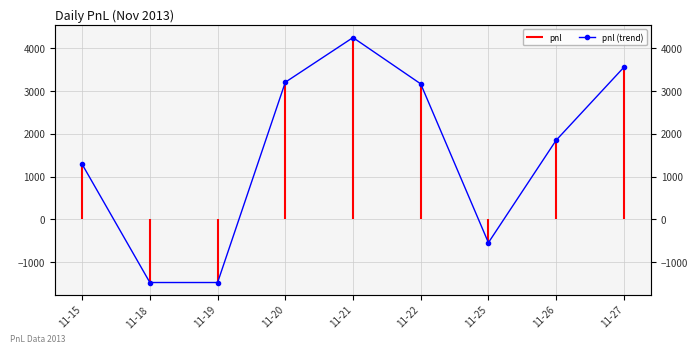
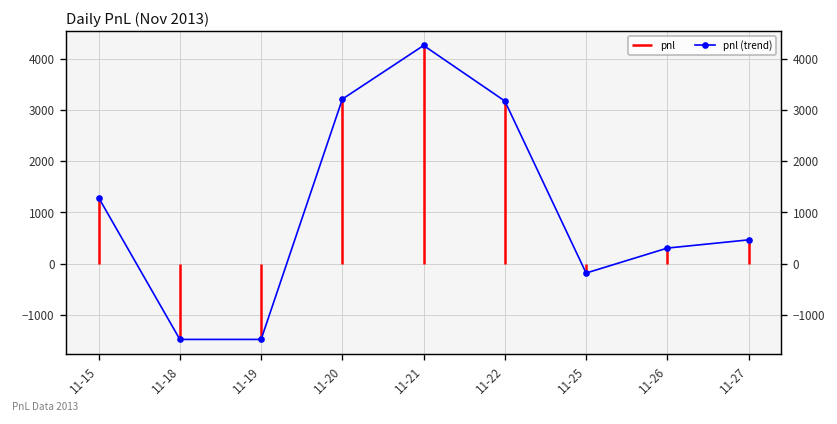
11-25: -500 -> -200
11-26: 1900 -> 300
11-27: 3600 -> 500
